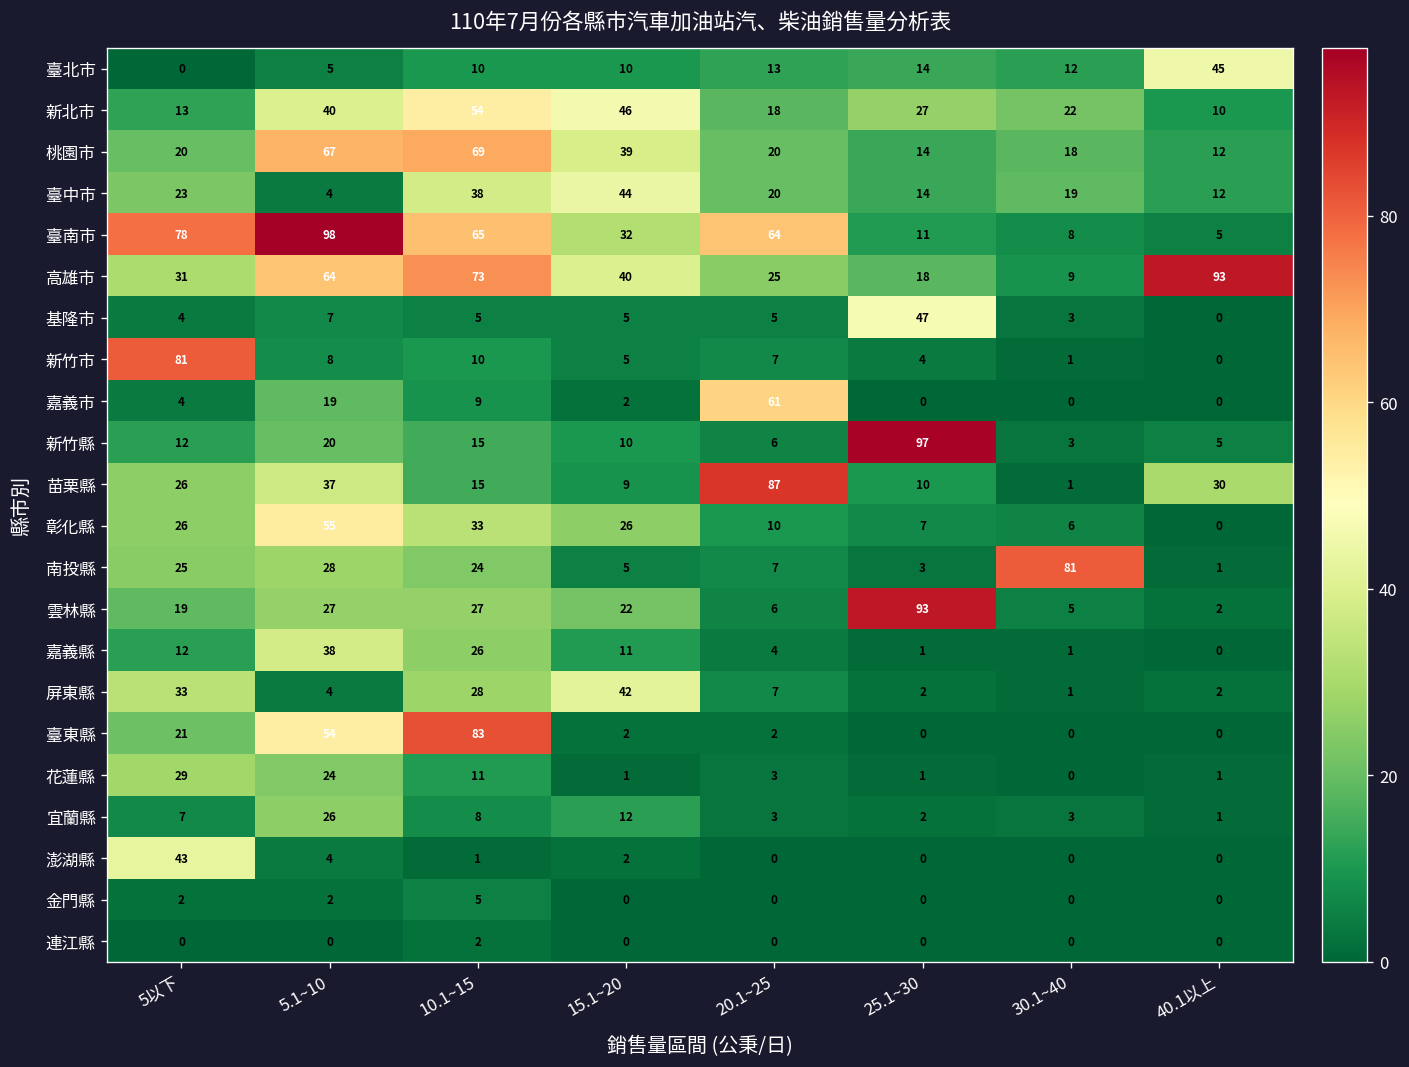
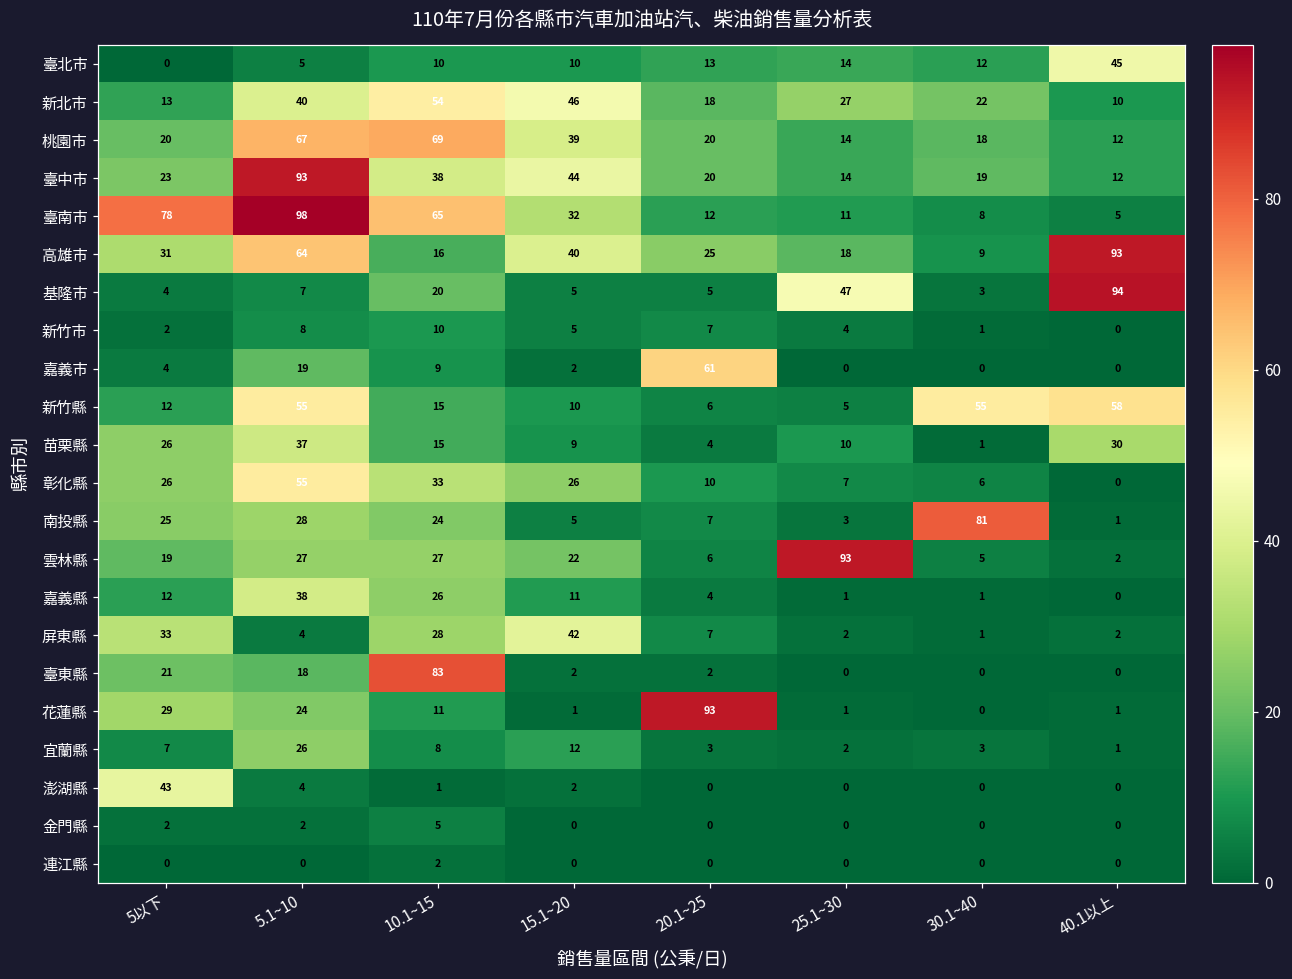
臺中市, 5.1~10: 4 -> 93
臺南市, 20.1~25: 64 -> 12
高雄市, 10.1~15: 73 -> 16
基隆市, 10.1~15: 5 -> 20
基隆市, 40.1以上: 0 -> 94
新竹市, 5以下: 81 -> 2
新竹縣, 5.1~10: 20 -> 55
新竹縣, 25.1~30: 97 -> 5
新竹縣, 30.1~40: 3 -> 55
新竹縣, 40.1以上: 5 -> 58
苗栗縣, 20.1~25: 87 -> 4
臺東縣, 5.1~10: 54 -> 18
花蓮縣, 20.1~25: 3 -> 93
